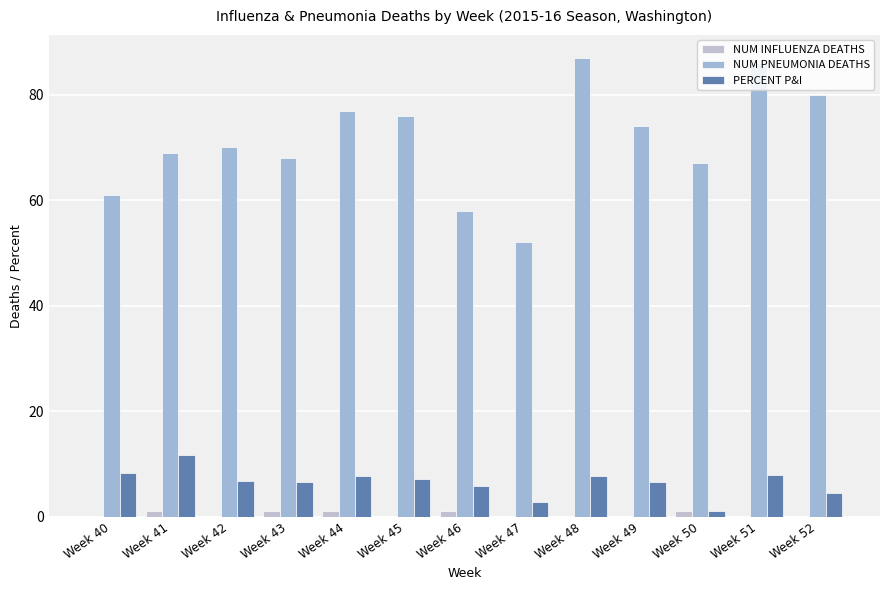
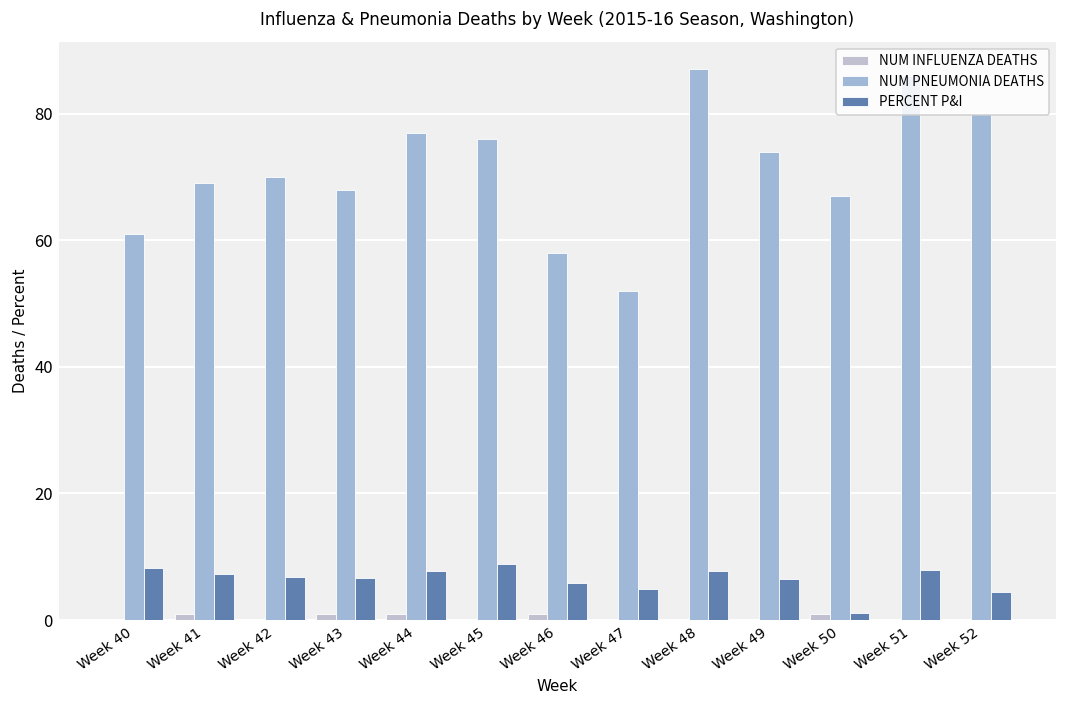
PERCENT P&I, Week 41: 12 -> 7
PERCENT P&I, Week 45: 7 -> 9
PERCENT P&I, Week 47: 3 -> 5
